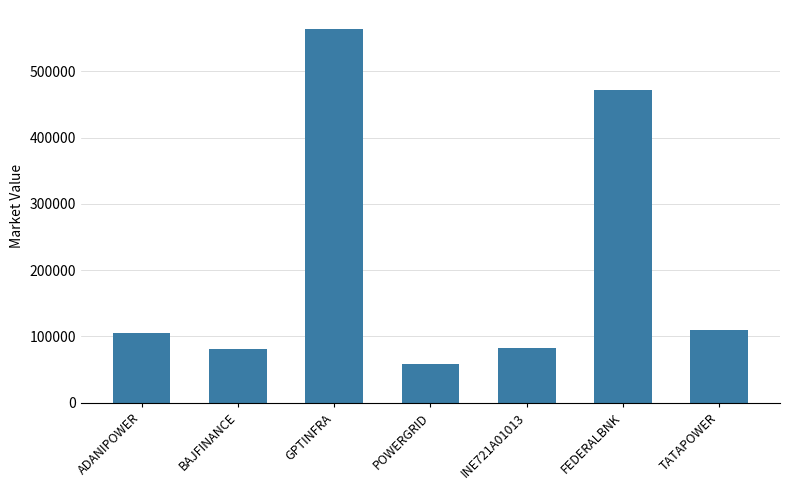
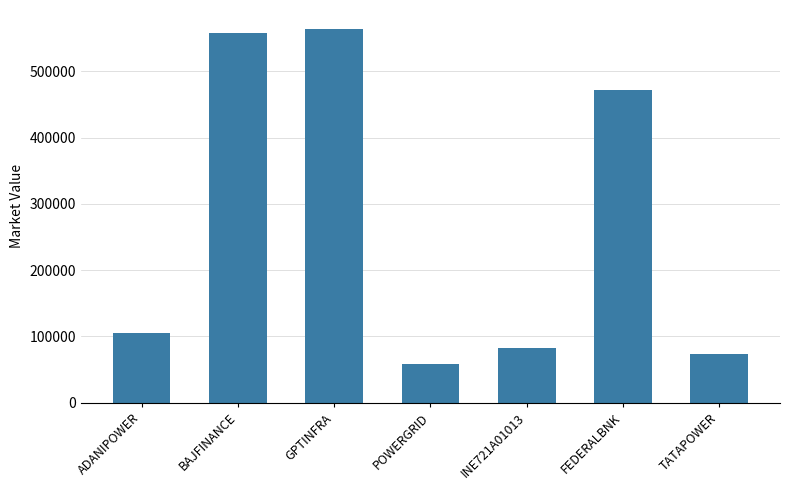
BAJFINANCE: 80000 -> 560000
TATAPOWER: 110000 -> 70000
